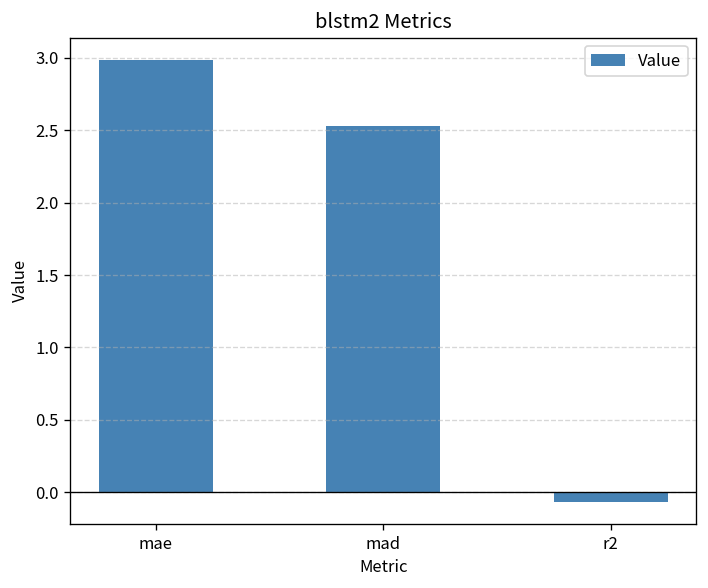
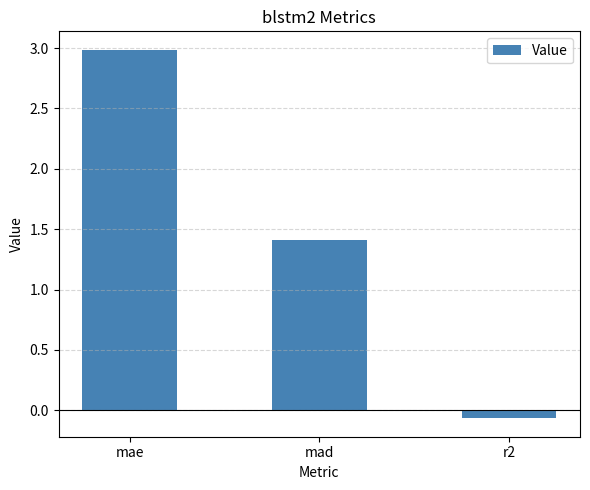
mad: 2.53 -> 1.41
